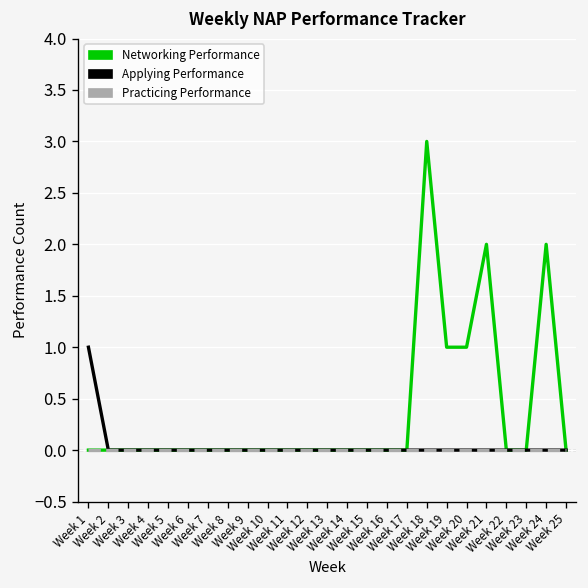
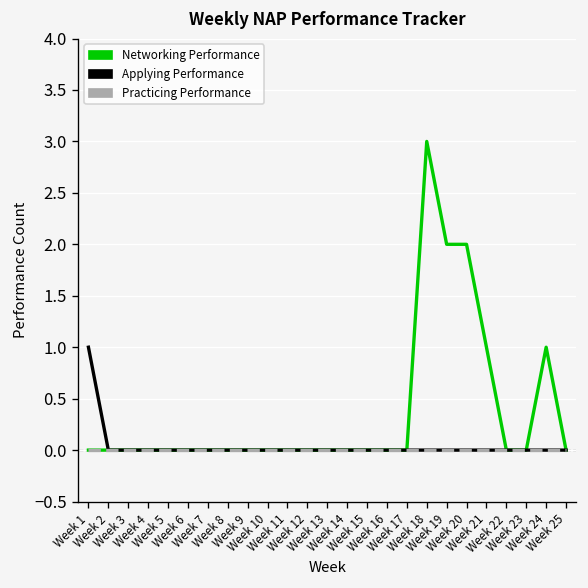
Networking Performance, Week 19: 1 -> 2
Networking Performance, Week 20: 1 -> 2
Networking Performance, Week 21: 2 -> 1
Networking Performance, Week 24: 2 -> 1
